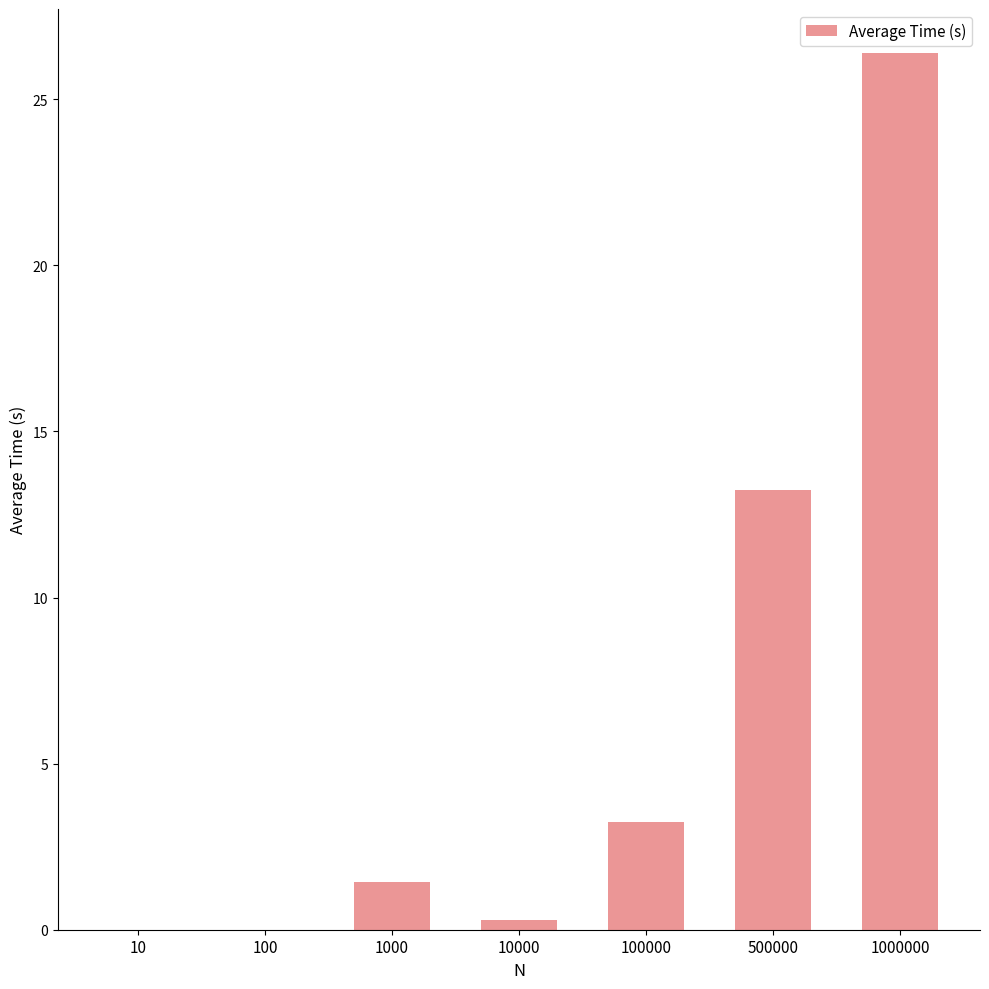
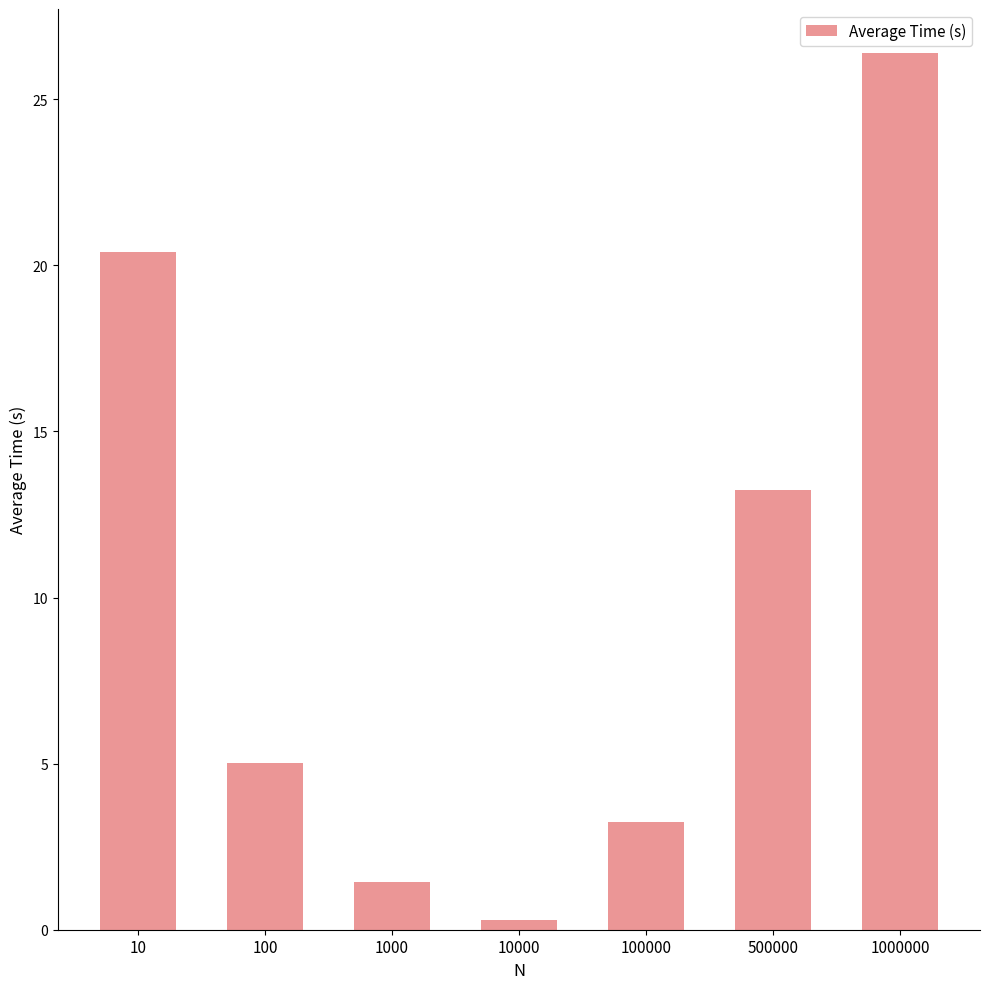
10: 0.0 -> 20.4
100: 0.0 -> 5.0
